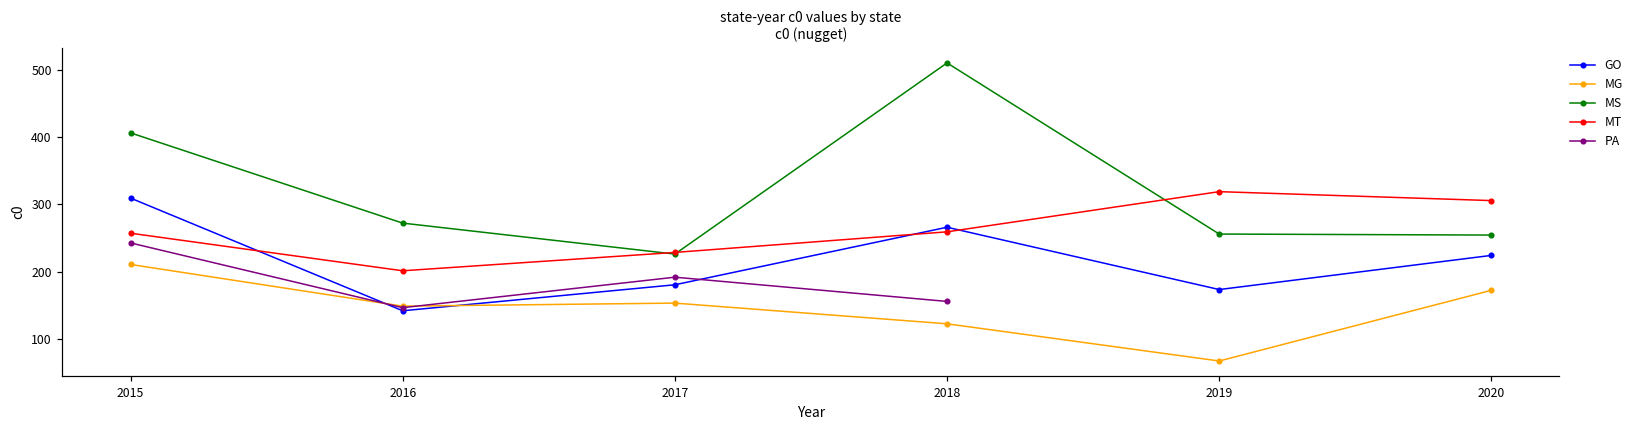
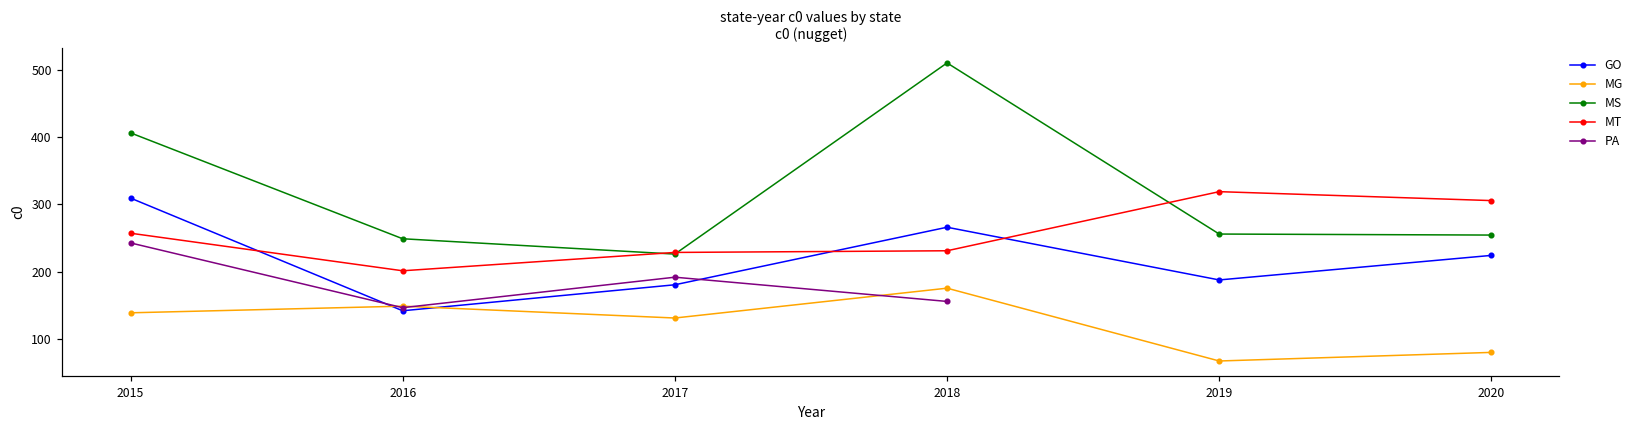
MG, 2015: 210 -> 140
MS, 2016: 270 -> 250
MG, 2017: 150 -> 130
MG, 2018: 120 -> 180
MT, 2018: 260 -> 230
GO, 2019: 170 -> 190
MG, 2020: 170 -> 80
